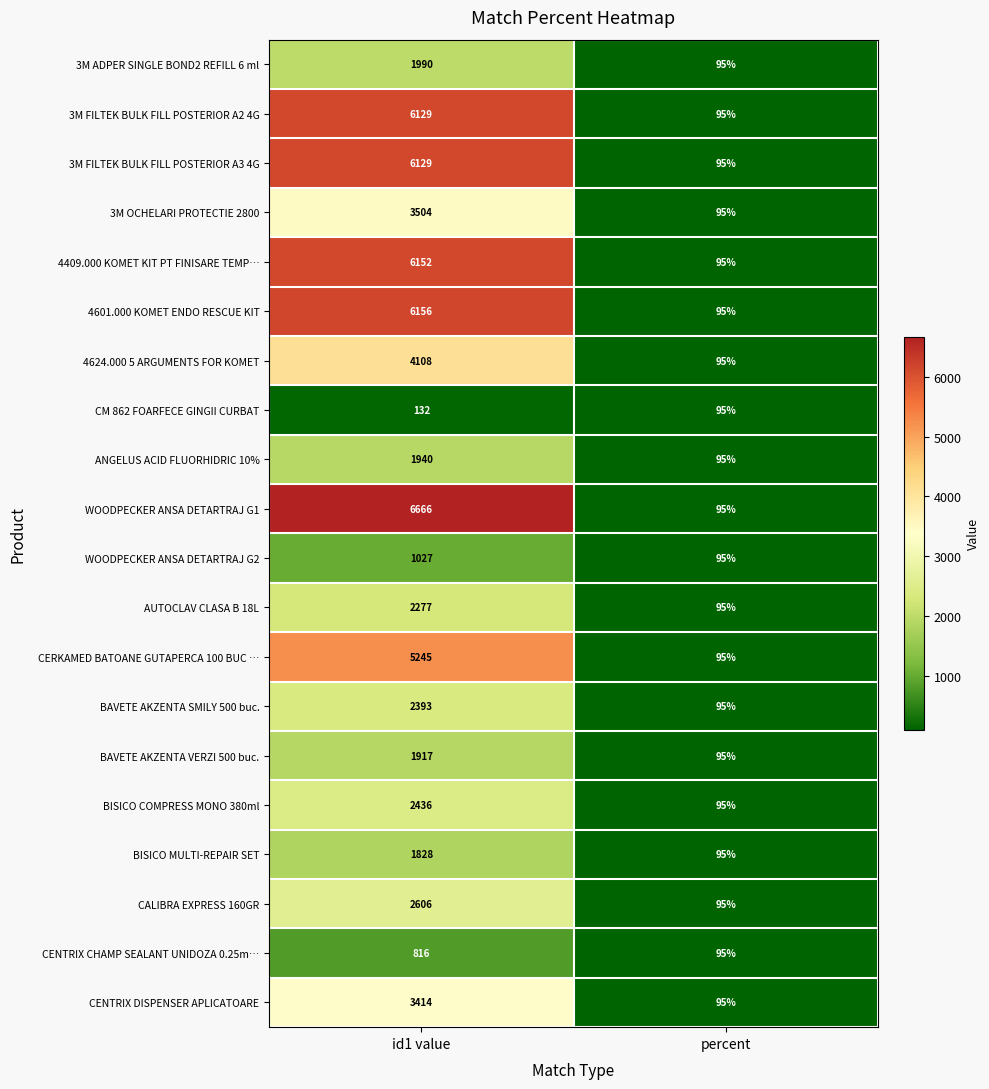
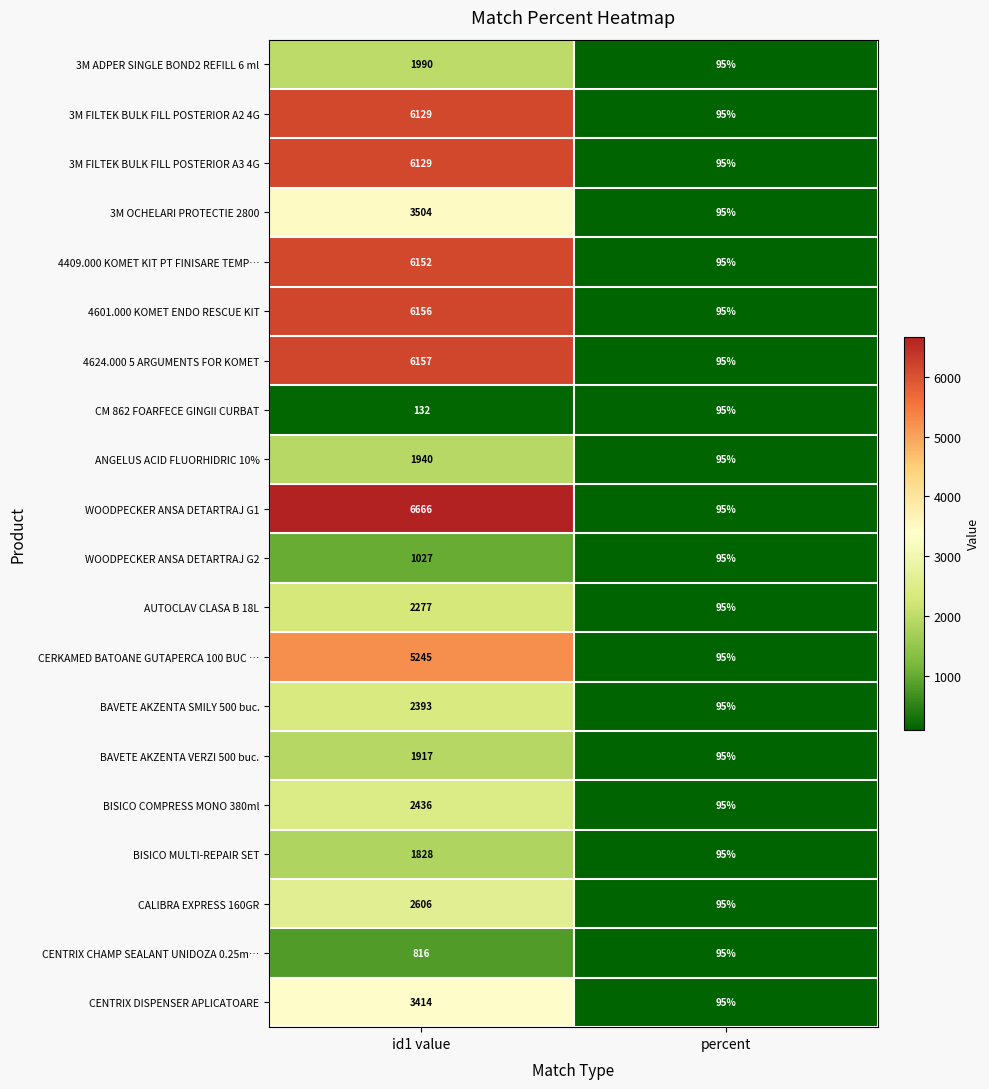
4624.000 5 ARGUMENTS FOR KOMET, id1 value: 4108 -> 6157
